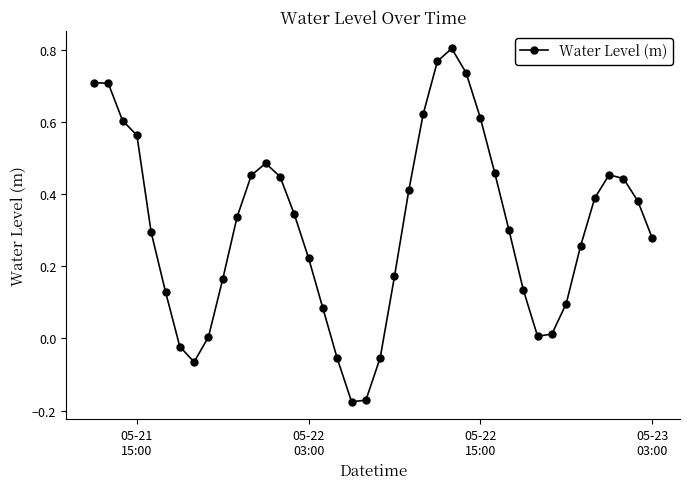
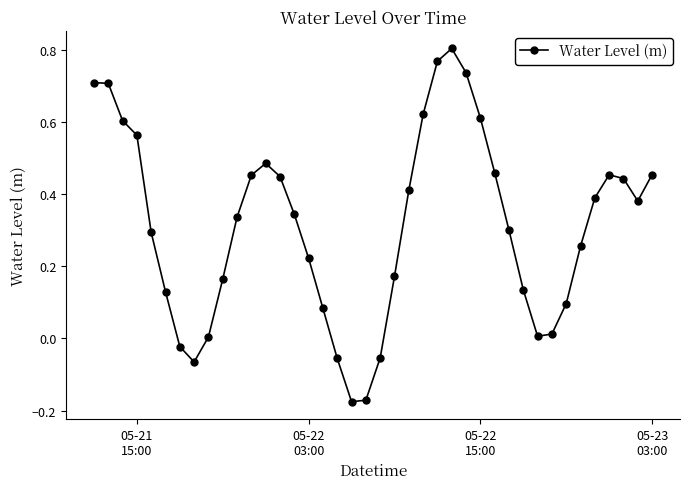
05-23 03:00: 0.28 -> 0.45
